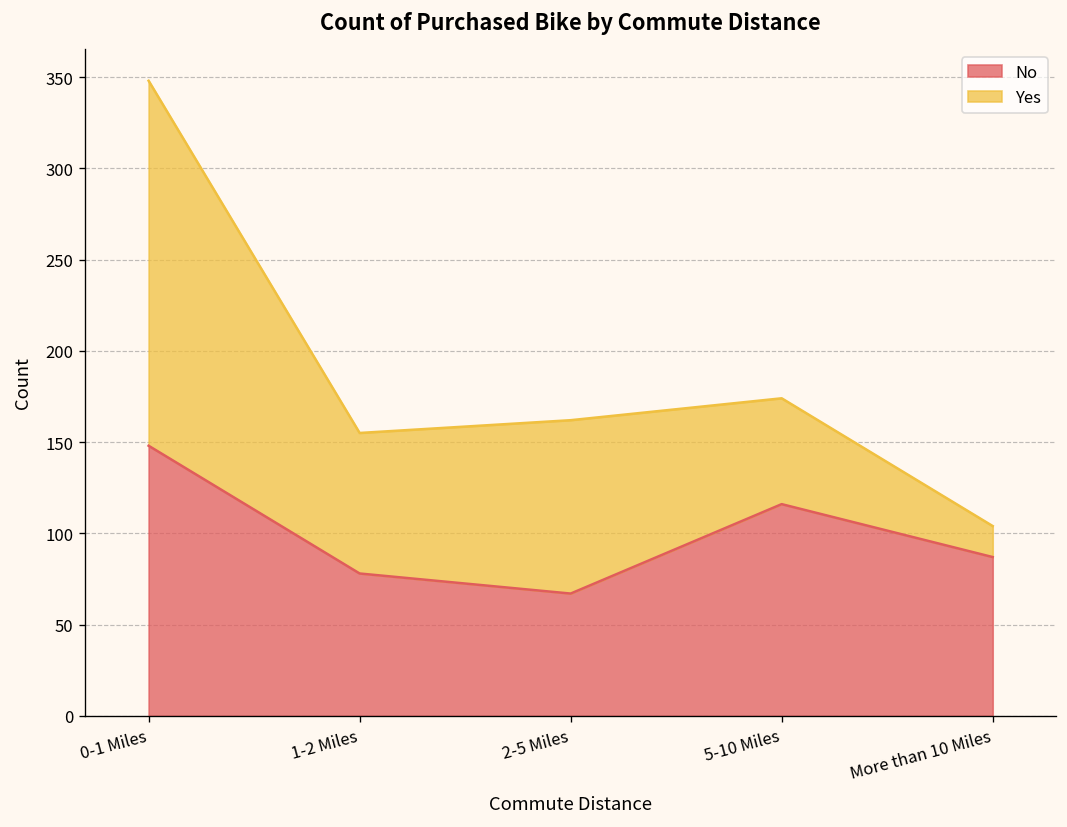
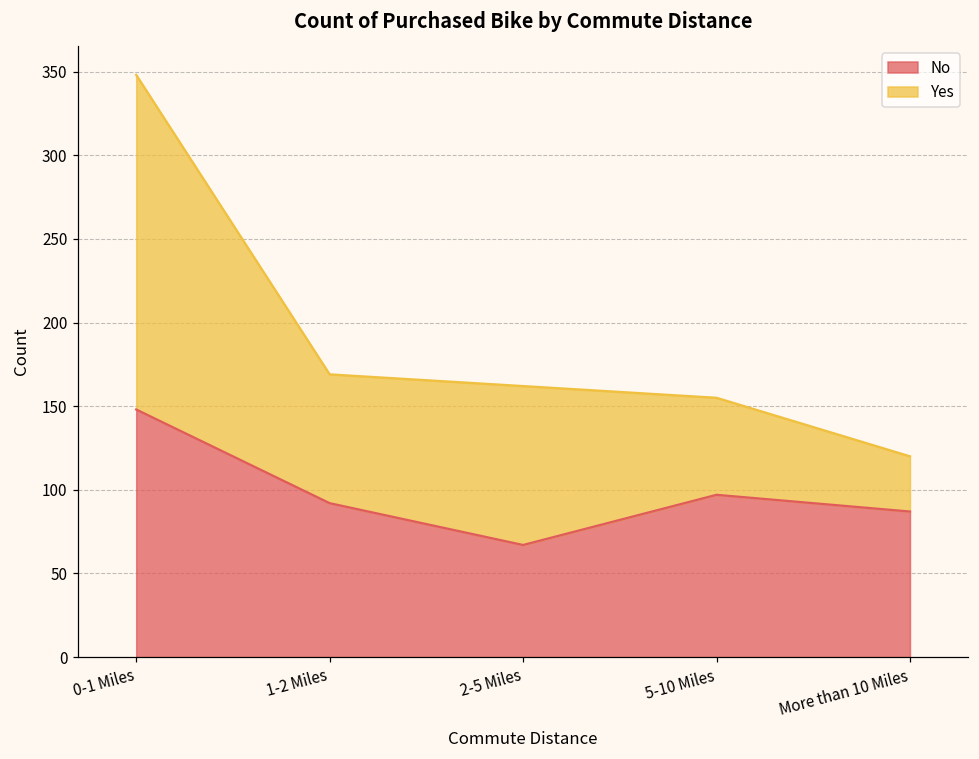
No, 1-2 Miles: 78 -> 92
No, 5-10 Miles: 116 -> 97
Yes, More than 10 Miles: 17 -> 33
